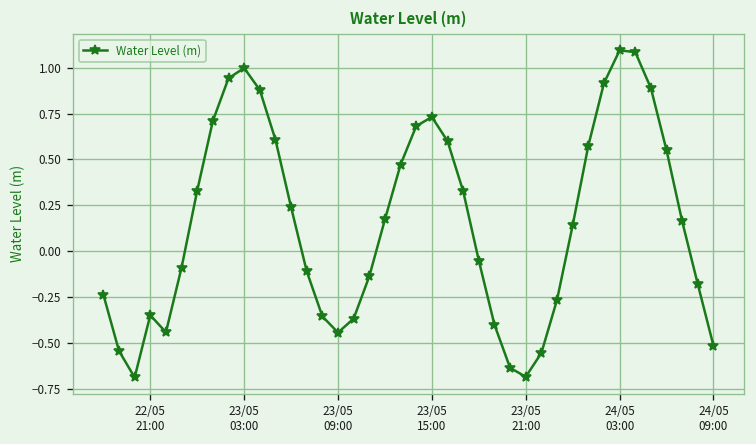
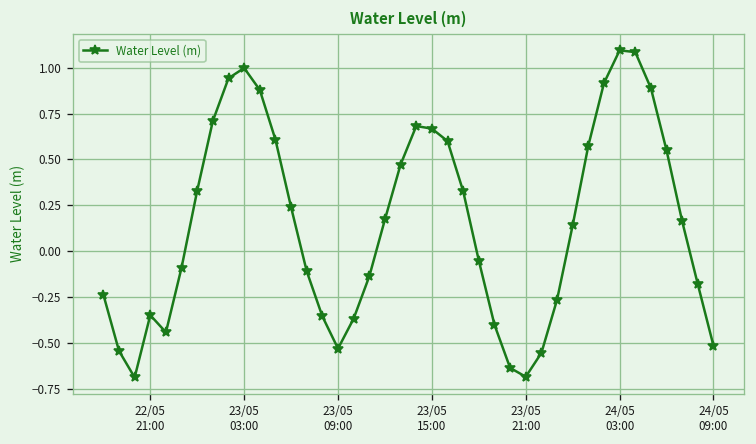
23/05 09:00: -0.44 -> -0.53
23/05 15:00: 0.73 -> 0.67
